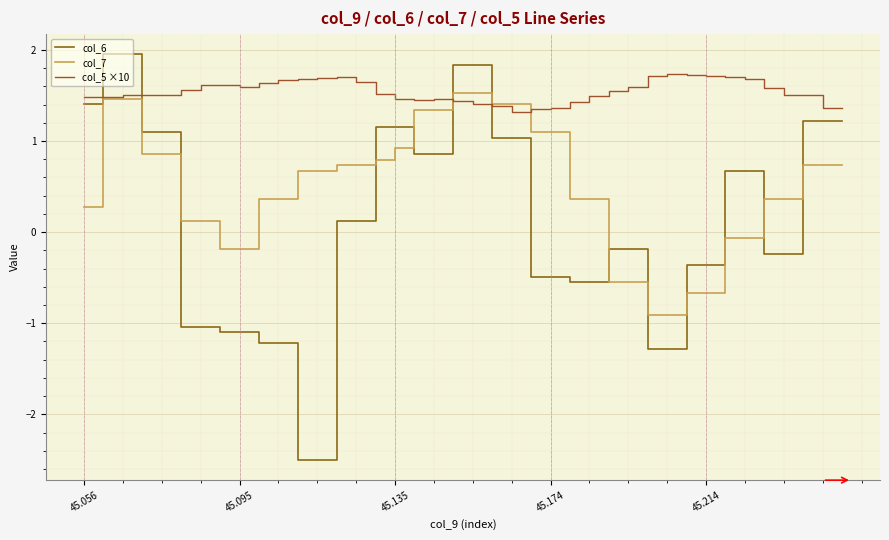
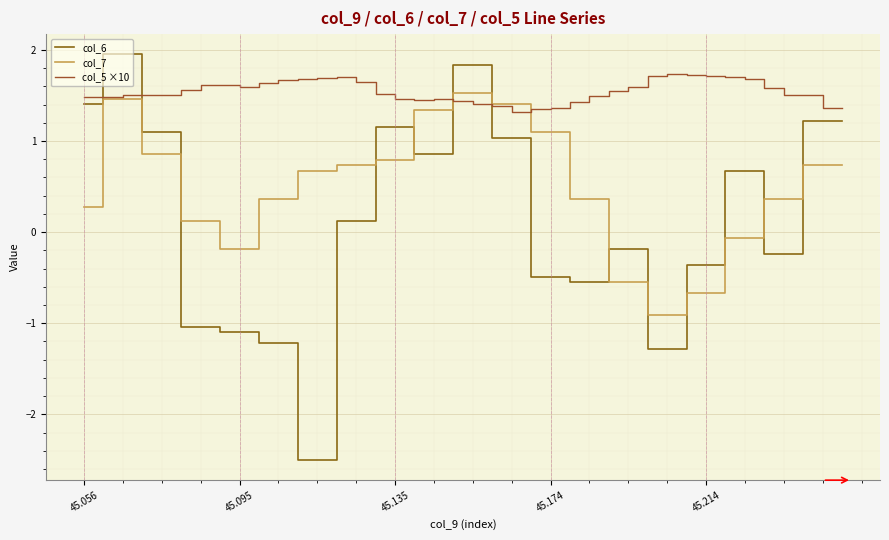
col_7, 45.135: 0.9 -> 0.8
